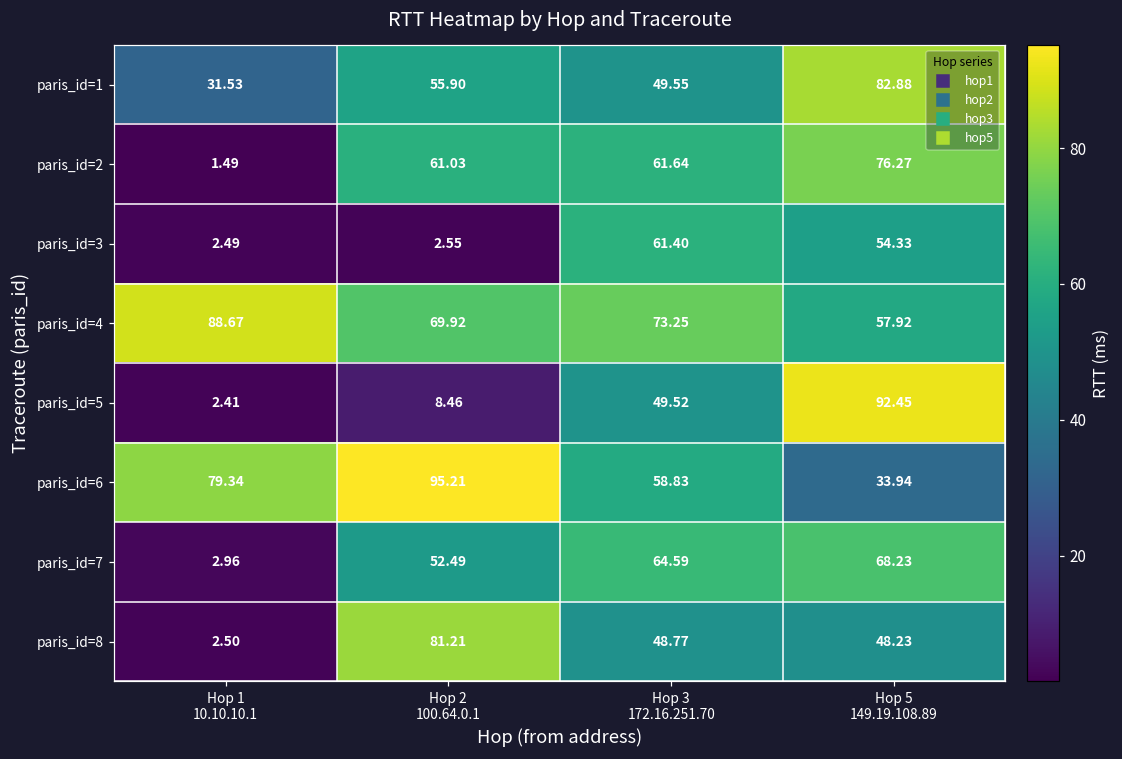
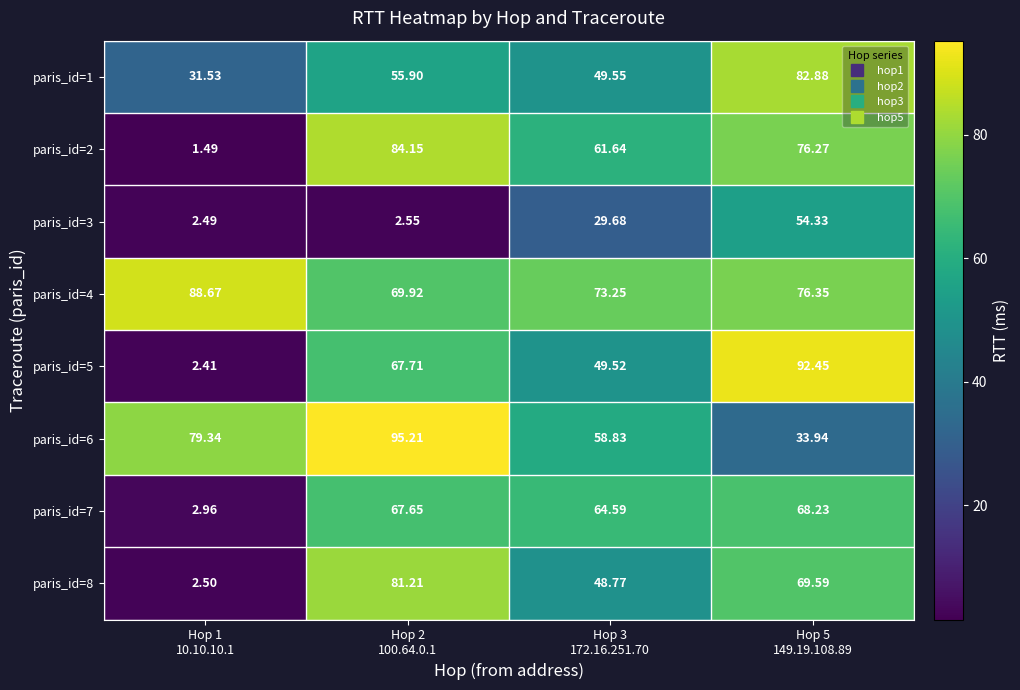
paris_id=2, Hop 2 100.64.0.1: 61.03 -> 84.15
paris_id=3, Hop 3 172.16.251.70: 61.40 -> 29.68
paris_id=4, Hop 5 149.19.108.89: 57.92 -> 76.35
paris_id=5, Hop 2 100.64.0.1: 8.46 -> 67.71
paris_id=7, Hop 2 100.64.0.1: 52.49 -> 67.65
paris_id=8, Hop 5 149.19.108.89: 48.23 -> 69.59
